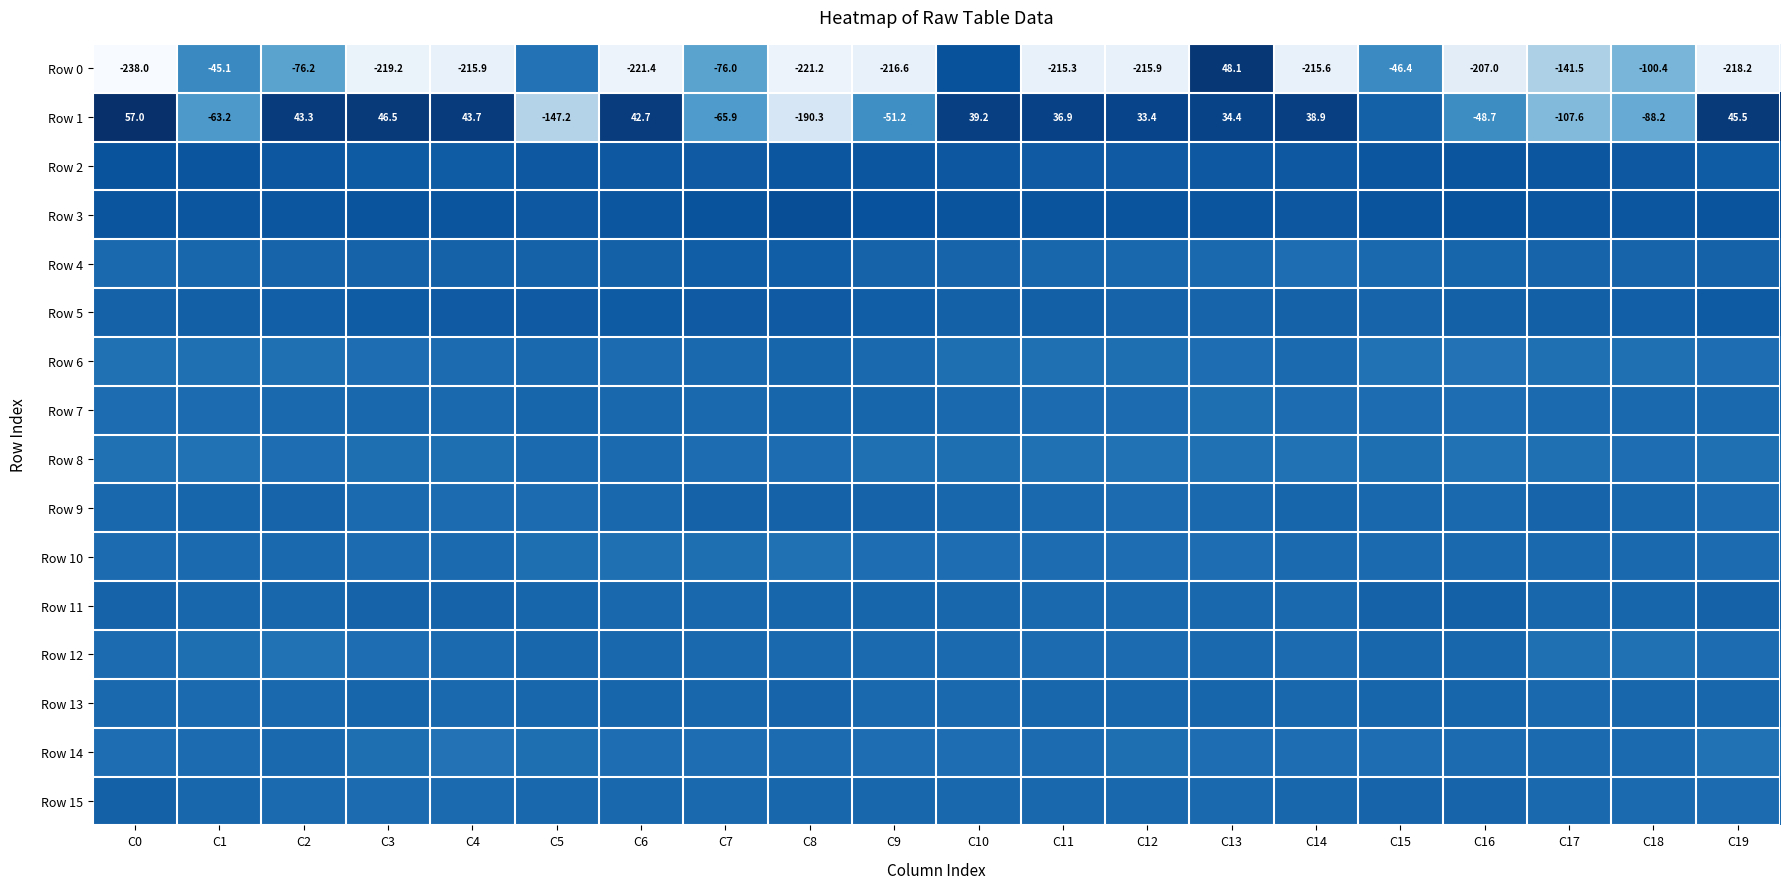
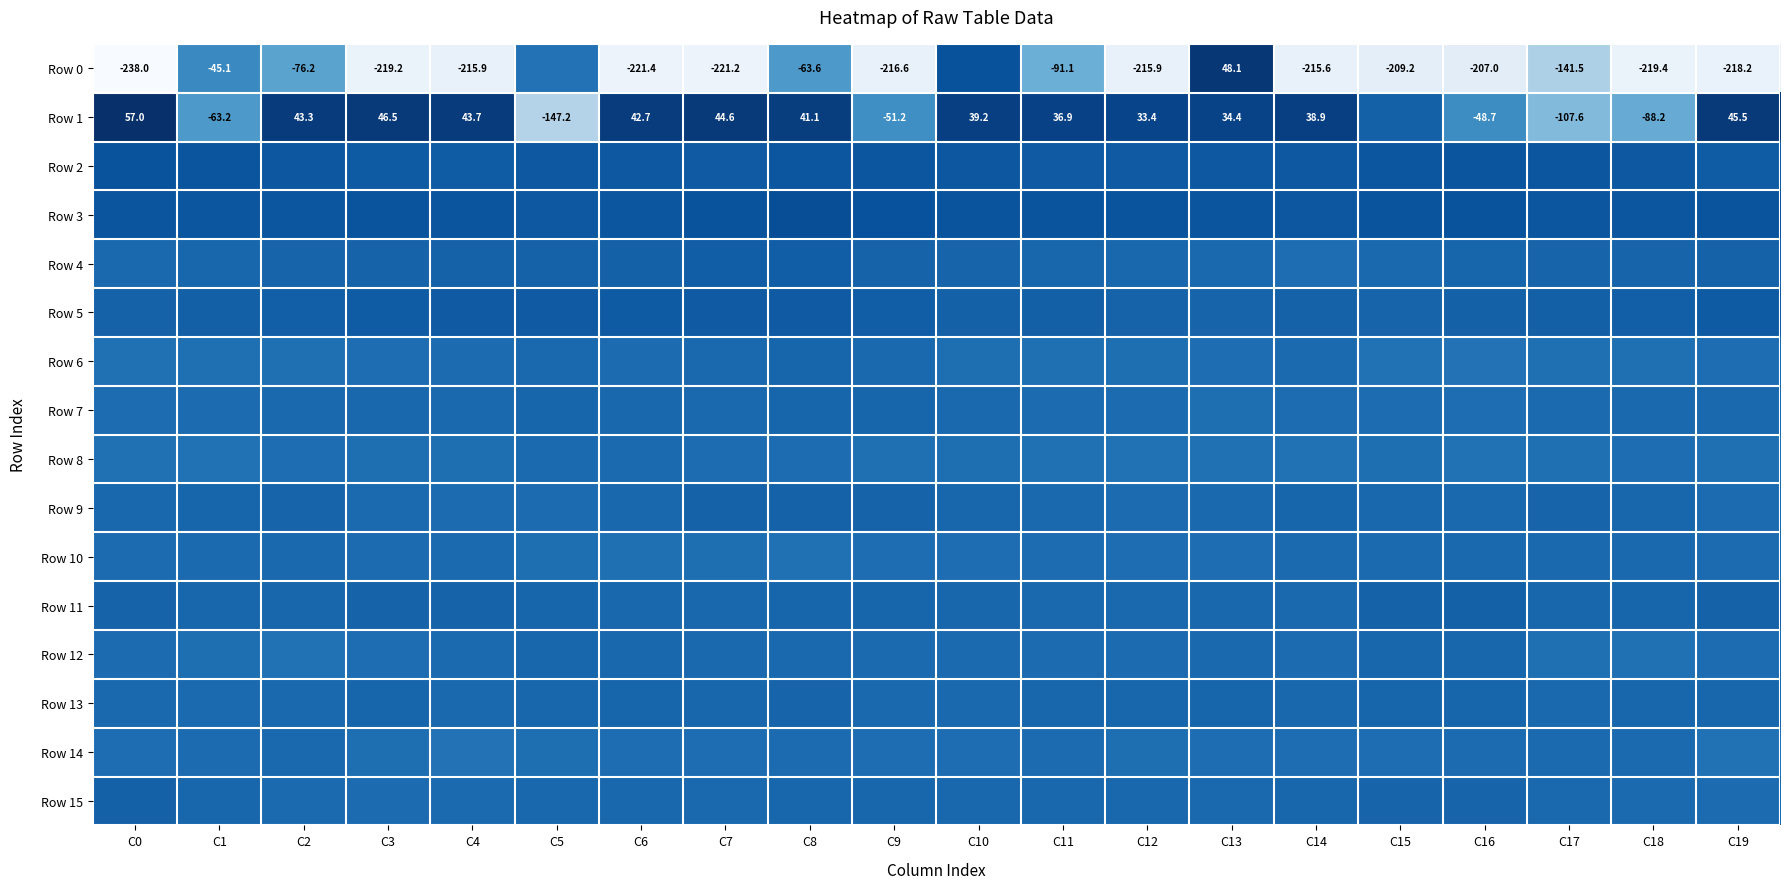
Row 0, C7: -76.0 -> -221.2
Row 0, C8: -221.2 -> -63.6
Row 0, C11: -215.3 -> -91.1
Row 0, C15: -46.4 -> -209.2
Row 0, C18: -100.4 -> -219.4
Row 1, C7: -65.9 -> 44.6
Row 1, C8: -190.3 -> 41.1
